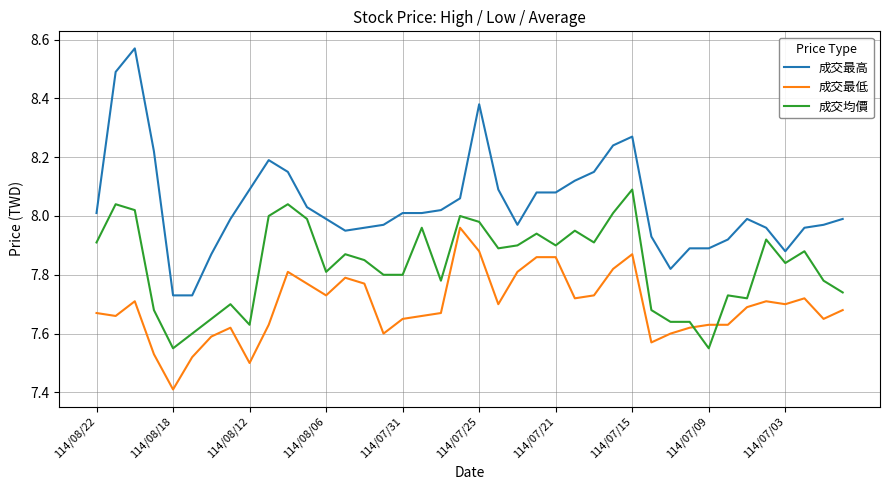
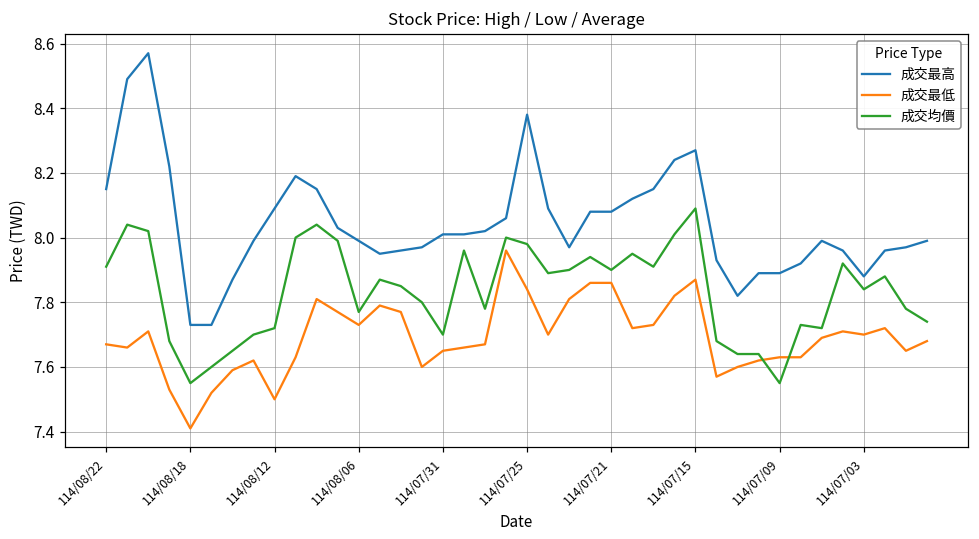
成交最高, 114/08/22: 8.01 -> 8.15
成交均價, 114/08/12: 7.63 -> 7.72
成交均價, 114/08/06: 7.81 -> 7.77
成交均價, 114/07/31: 7.8 -> 7.7
成交最低, 114/07/25: 7.88 -> 7.84
